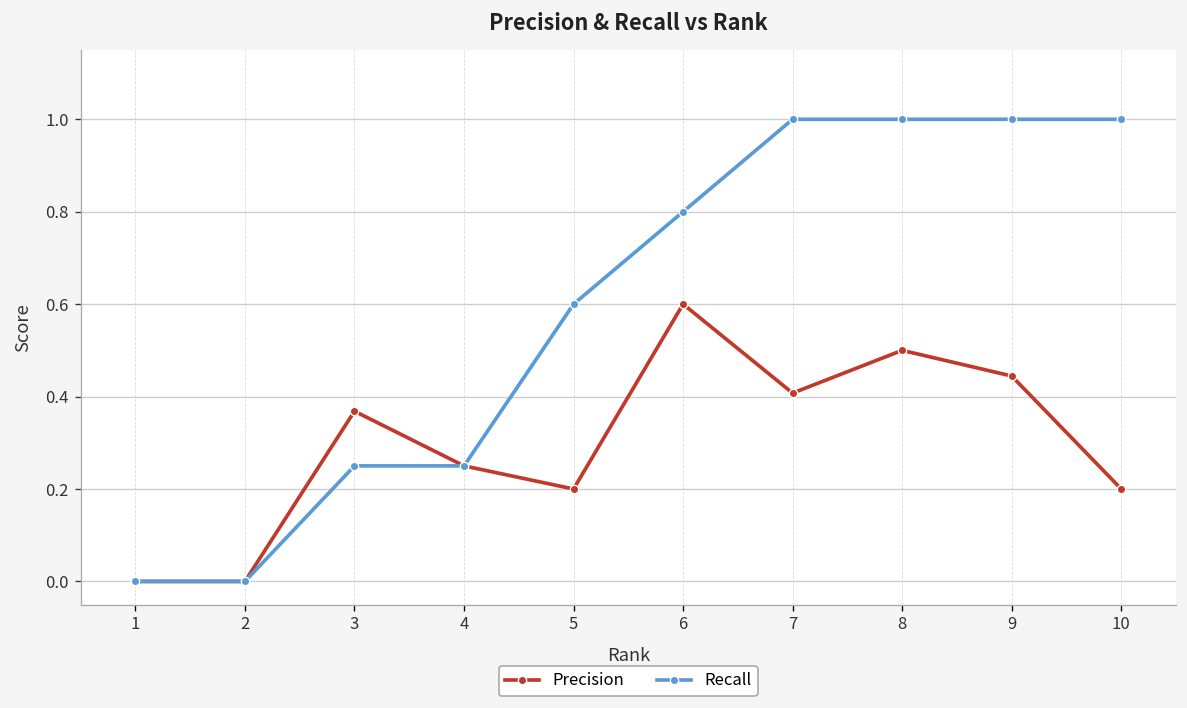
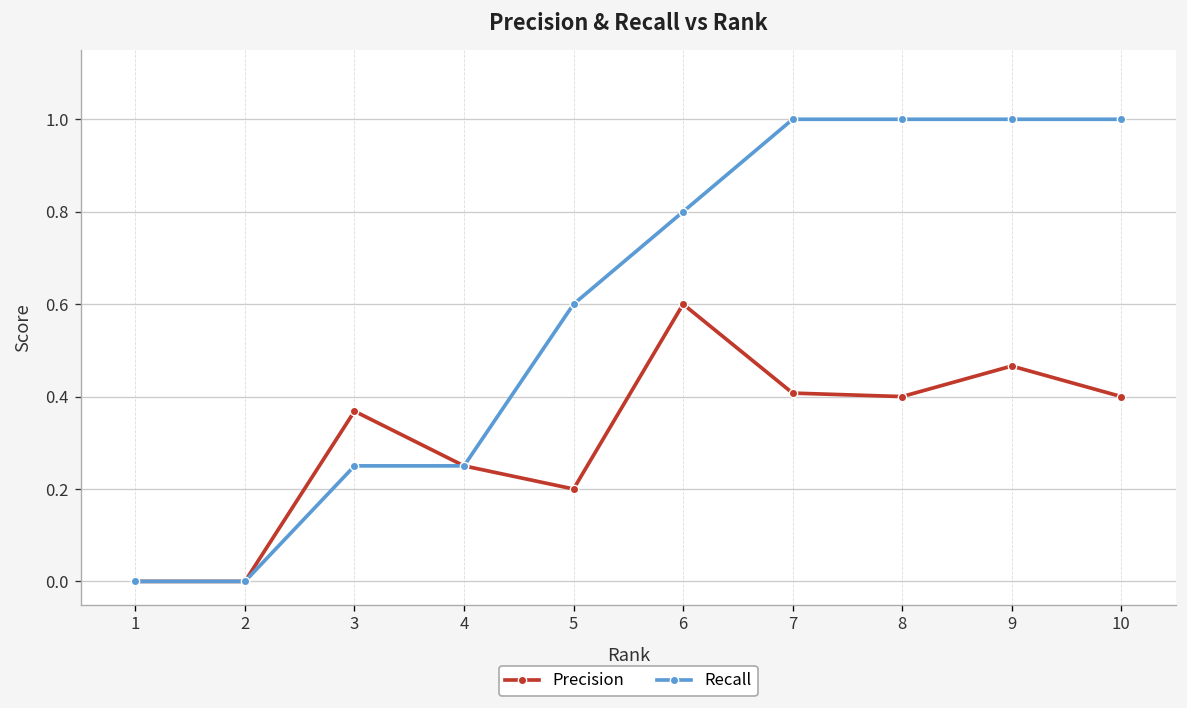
Precision, 8: 0.5 -> 0.4
Precision, 9: 0.44 -> 0.47
Precision, 10: 0.2 -> 0.4
